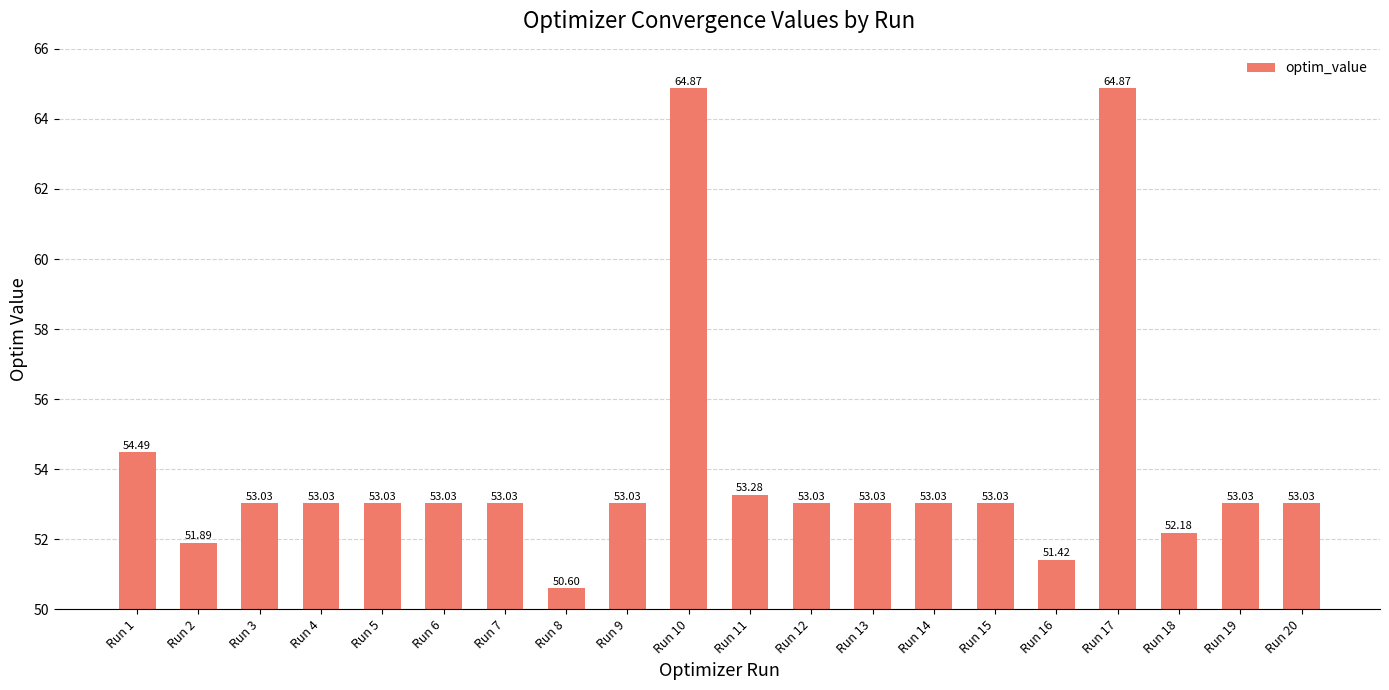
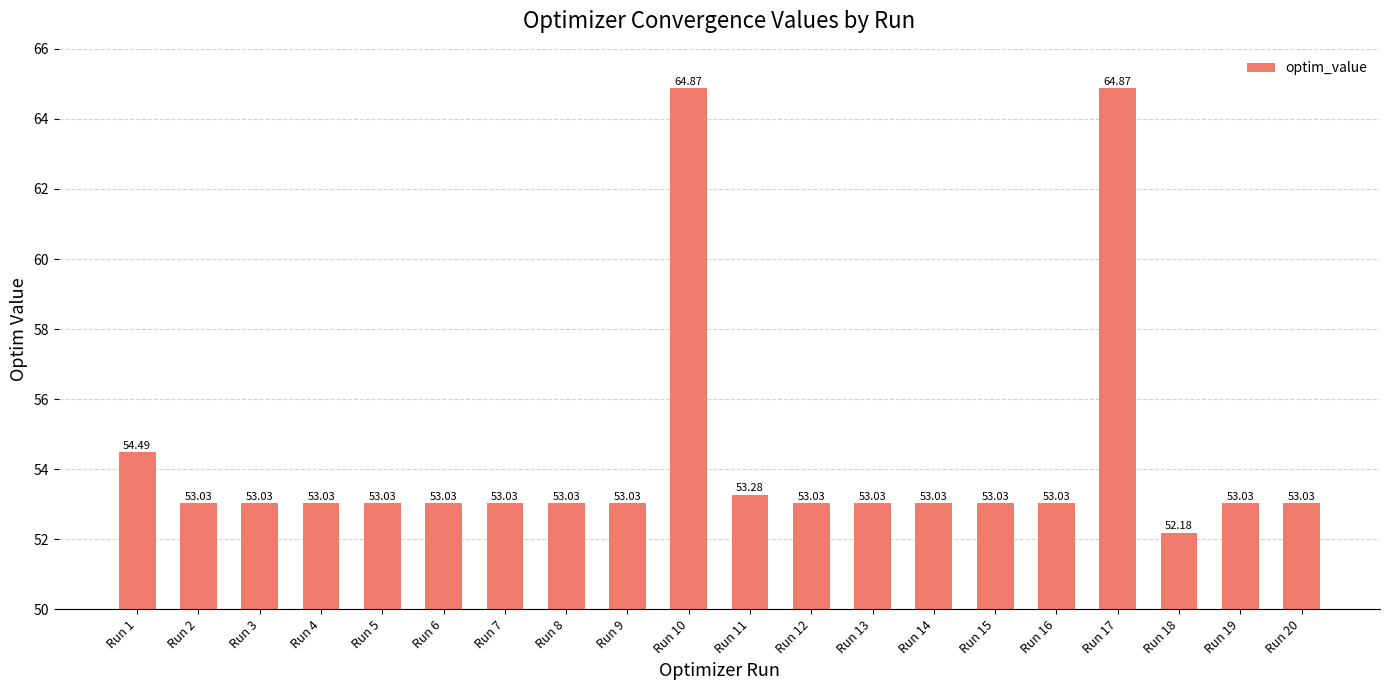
Run 2: 51.89 -> 53.03
Run 8: 50.60 -> 53.03
Run 16: 51.42 -> 53.03
